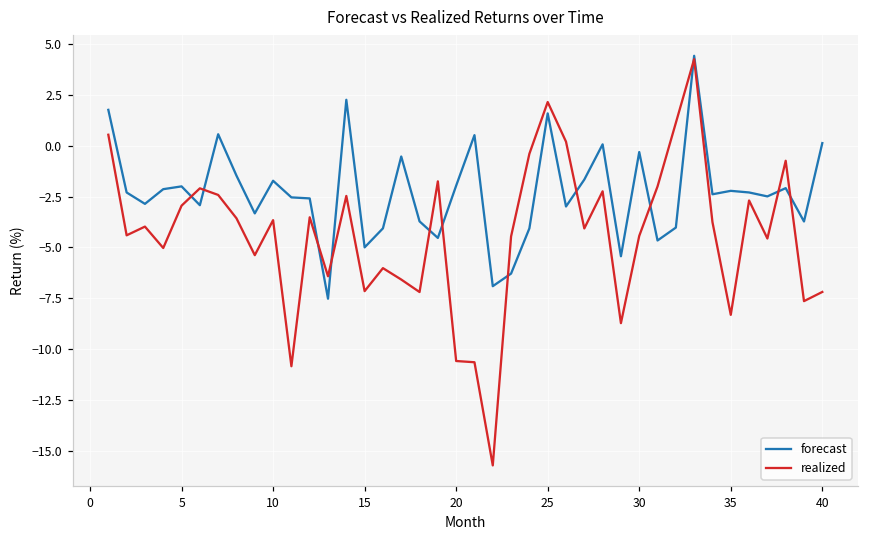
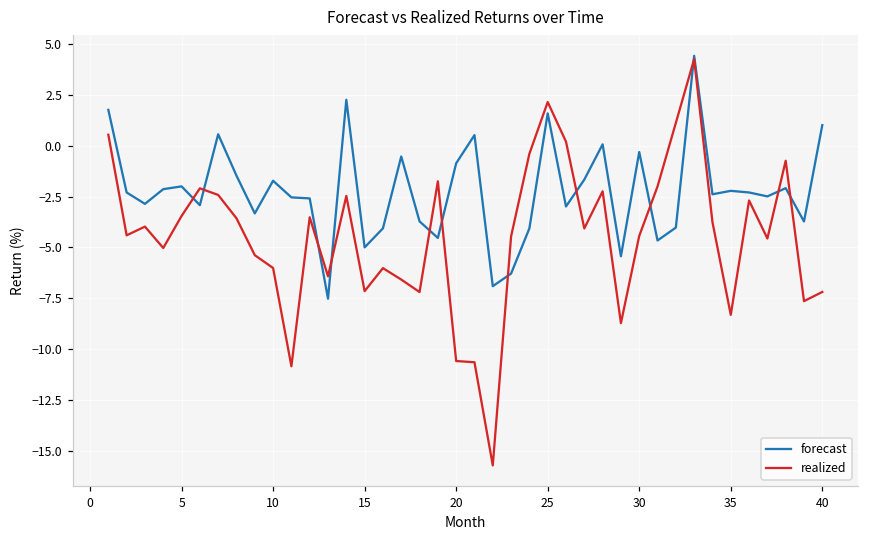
realized, 5: -2.9 -> -3.5
realized, 10: -3.7 -> -6.0
forecast, 20: -2.0 -> -0.9
forecast, 40: 0.1 -> 1.0
